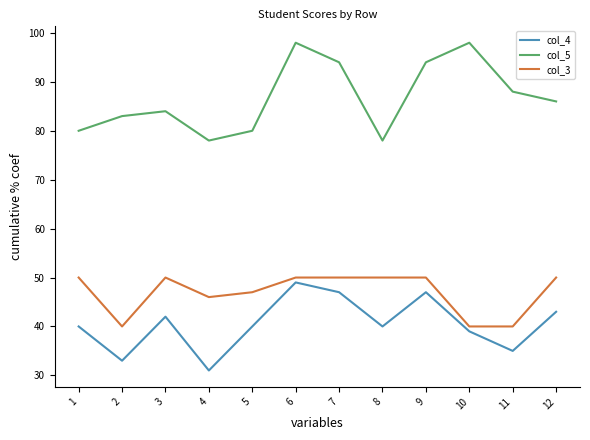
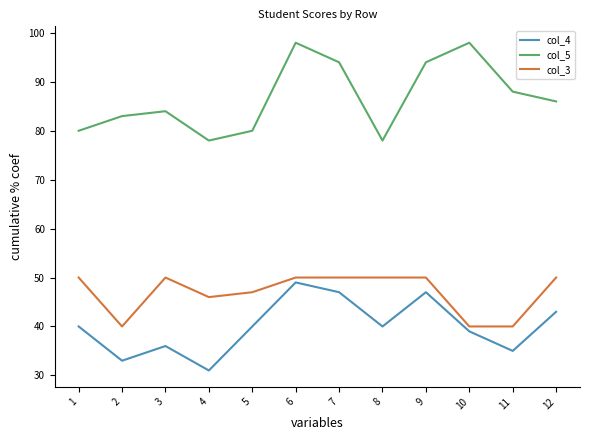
col_4, 3: 42 -> 36
